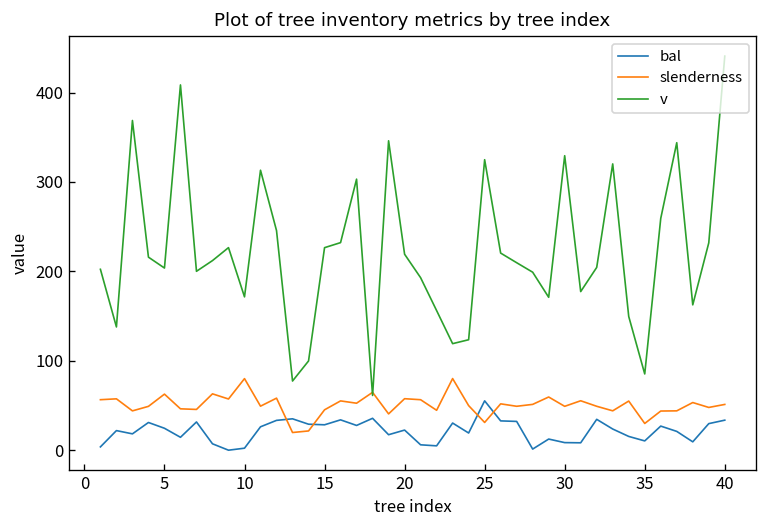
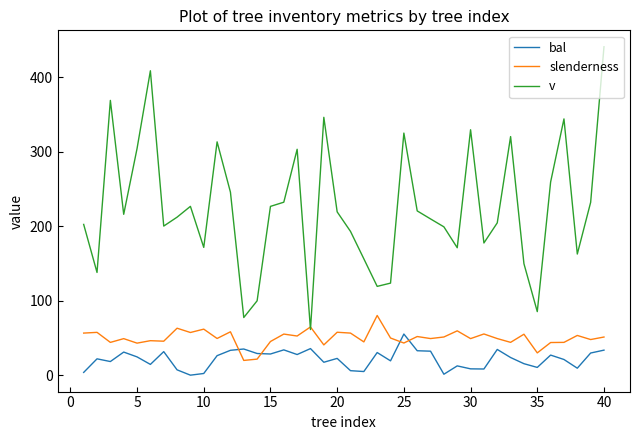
slenderness, 5: 60 -> 40
v, 5: 200 -> 300
slenderness, 10: 80 -> 60
slenderness, 25: 30 -> 40
